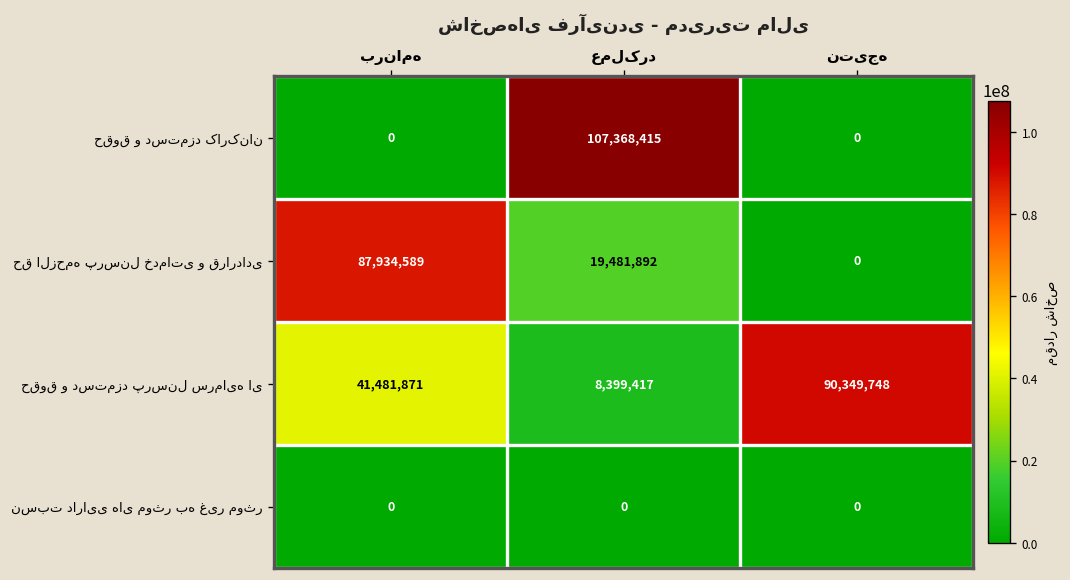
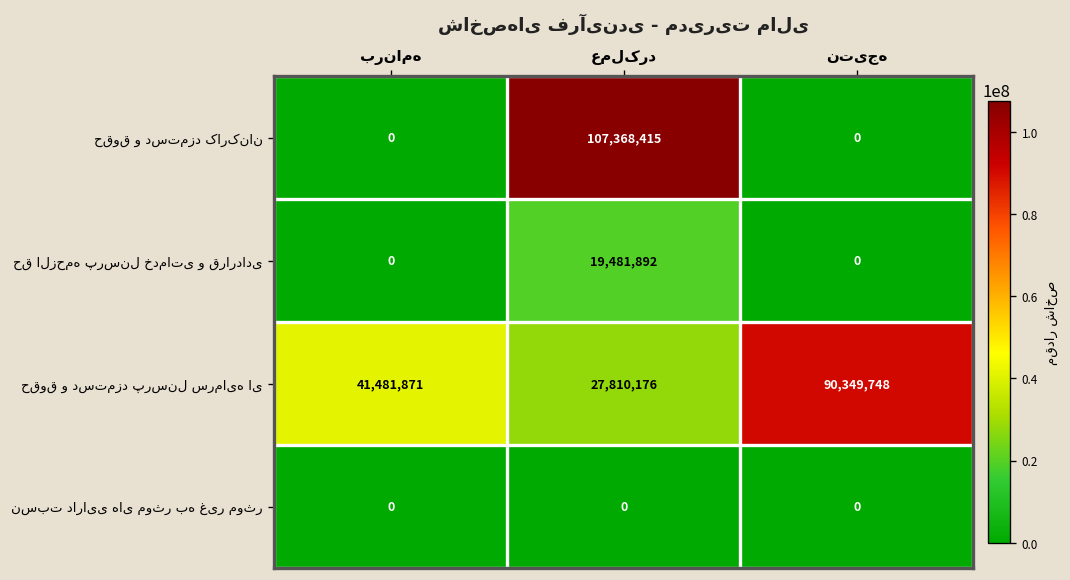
حق الزحمه پرسنل خدماتی و قراردادی, برنامه: 87,934,589 -> 0
حقوق و دستمزد پرسنل سرمایه ای, عملکرد: 8,399,417 -> 27,810,176
